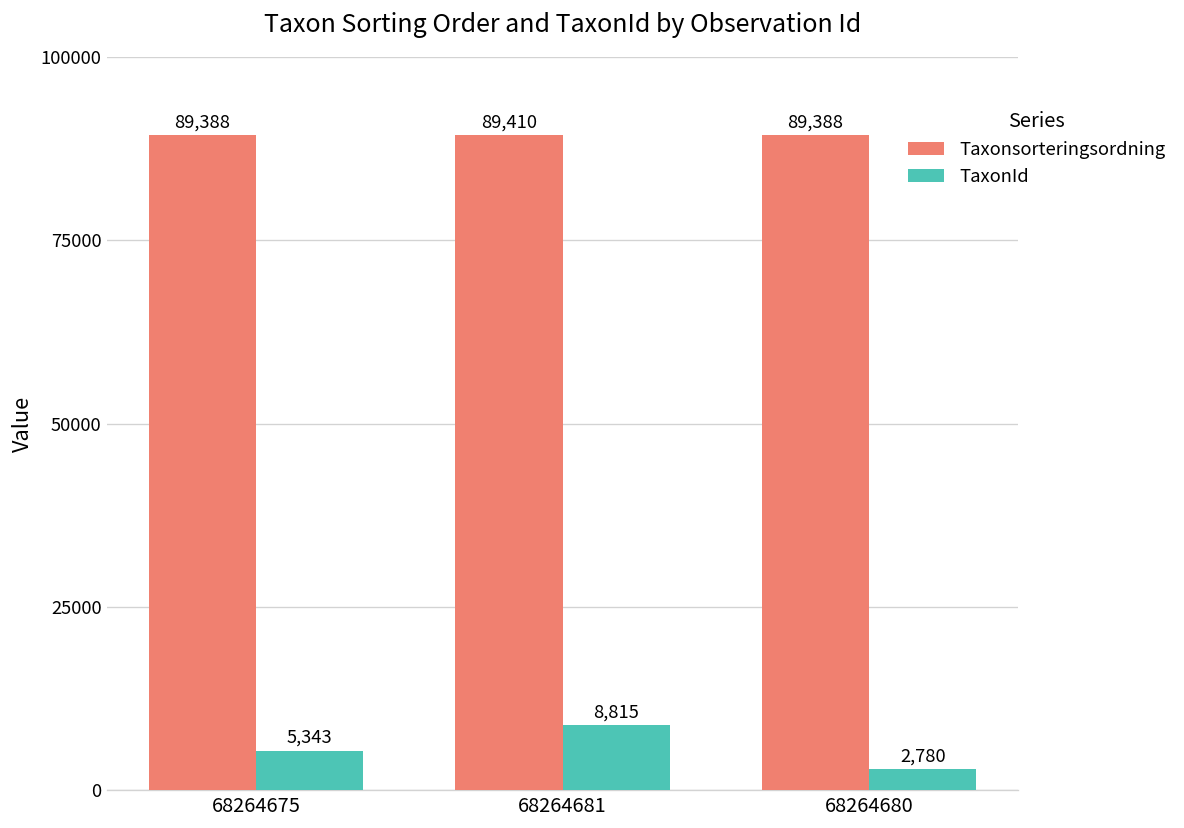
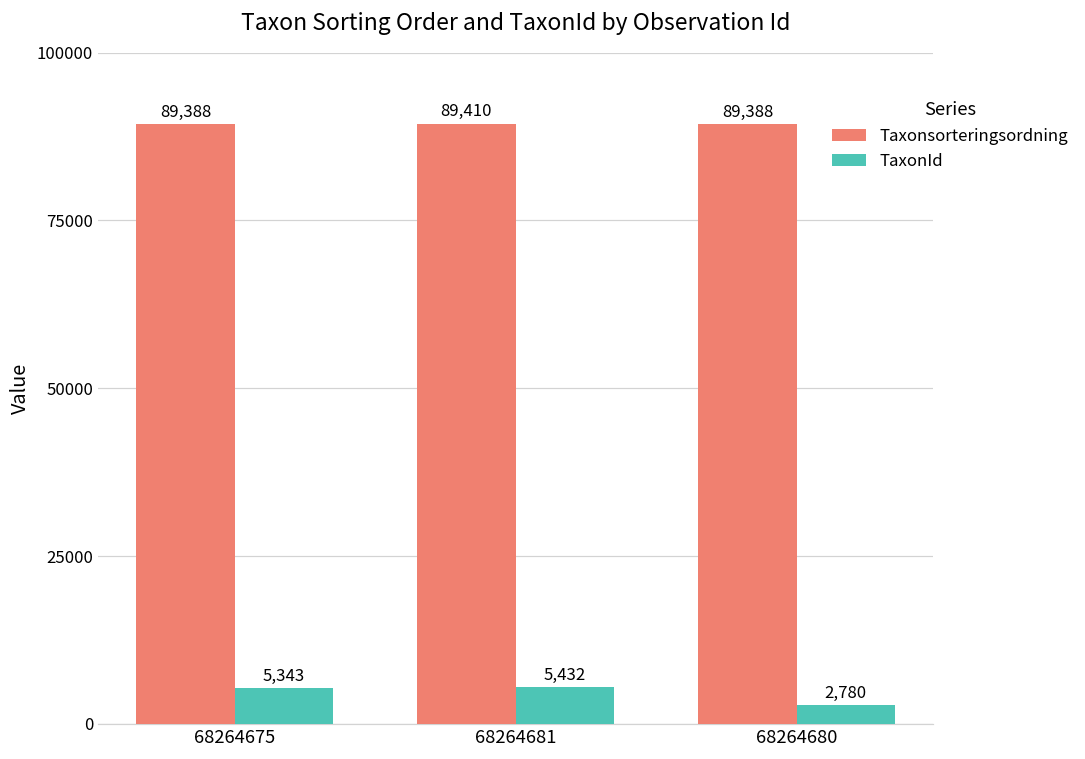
TaxonId, 68264681: 8,815 -> 5,432
